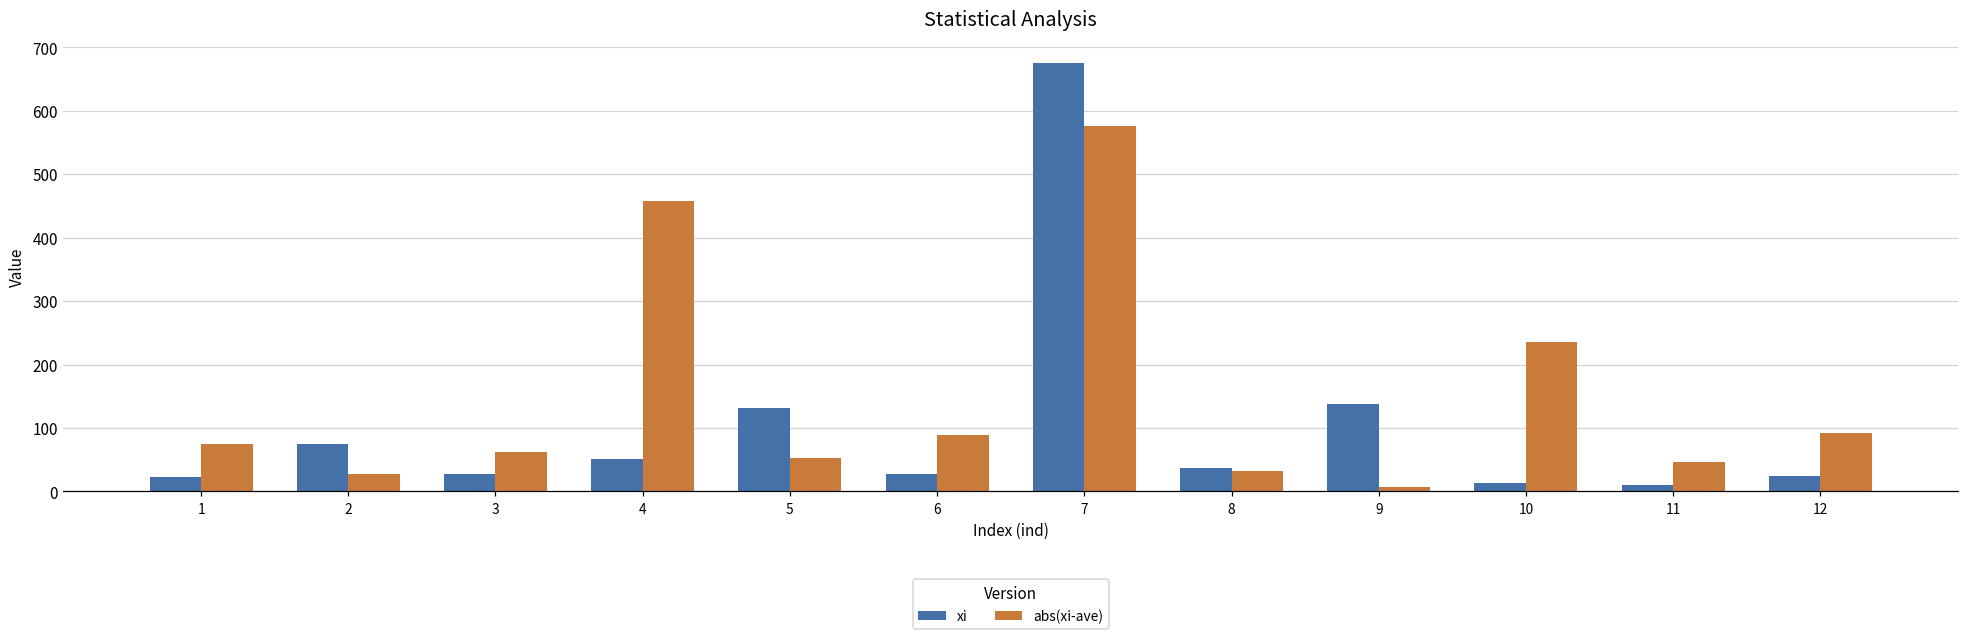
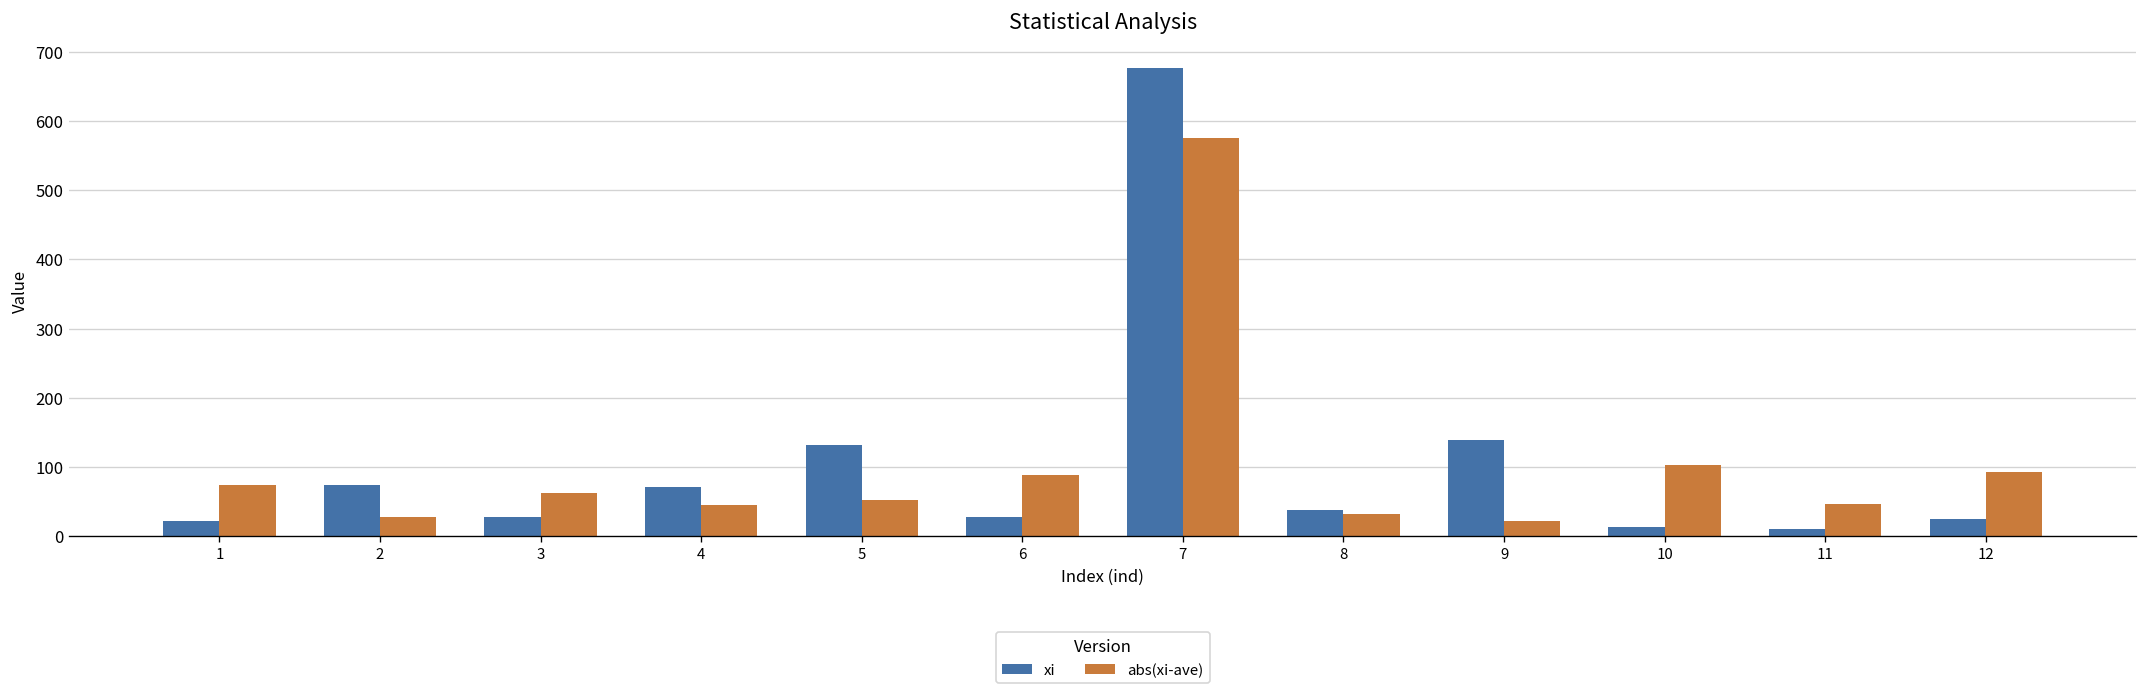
xi, 4: 50 -> 70
abs(xi-ave), 4: 460 -> 50
abs(xi-ave), 9: 10 -> 20
abs(xi-ave), 10: 240 -> 100
